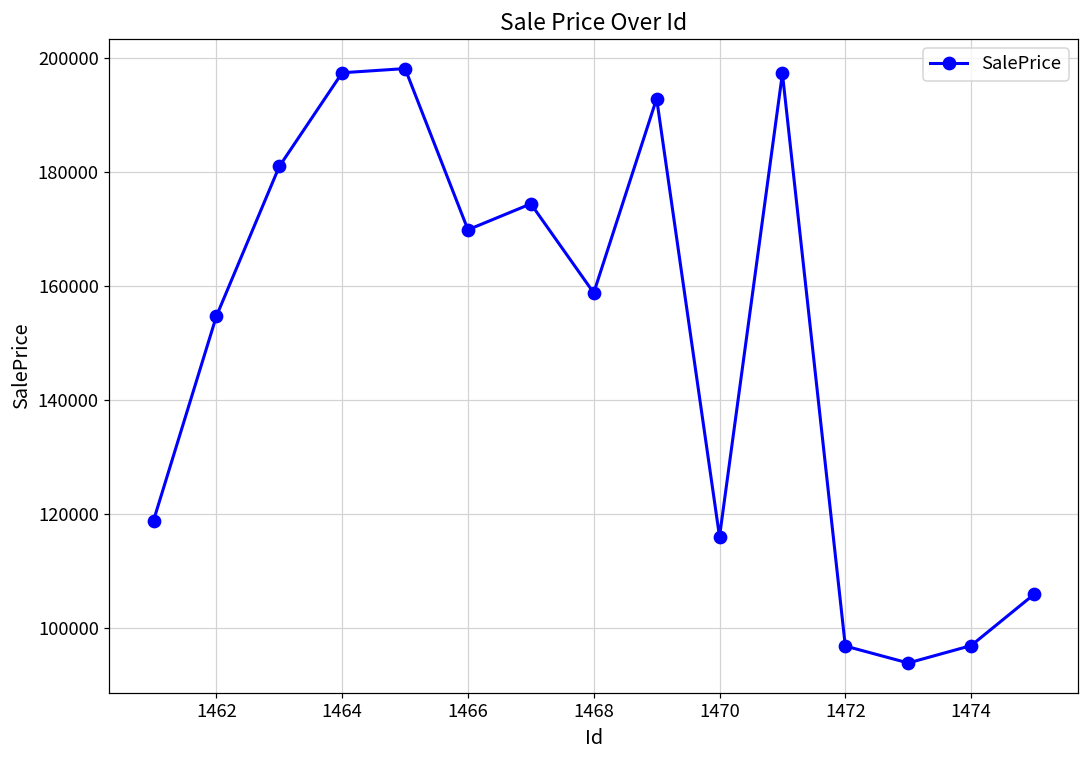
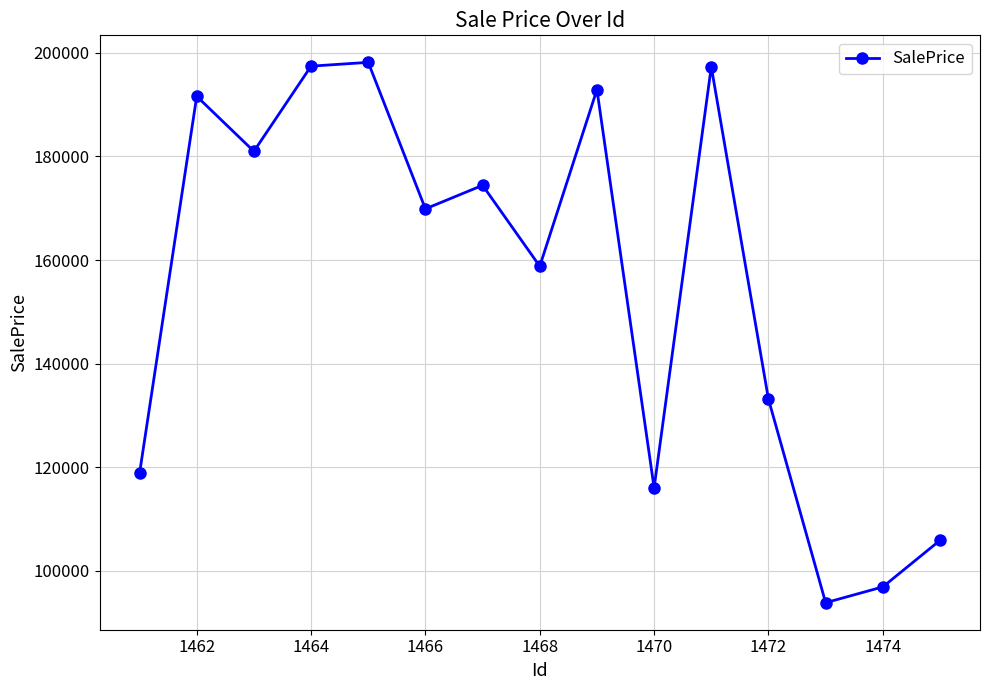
1462: 155000 -> 192000
1472: 97000 -> 133000
